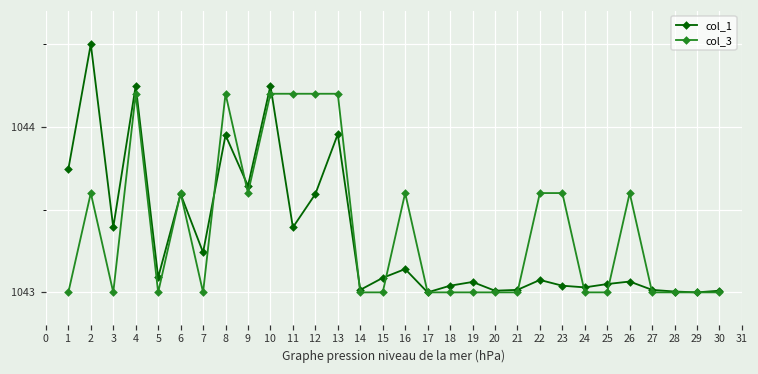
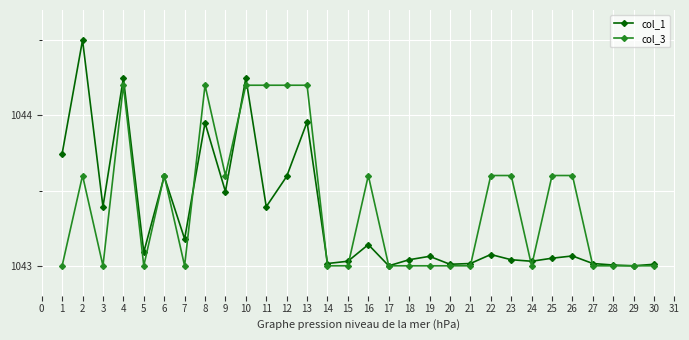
col_1, 7: 1043.24 -> 1043.18
col_1, 9: 1043.64 -> 1043.49
col_1, 15: 1043.09 -> 1043.03
col_3, 25: 1043.00 -> 1043.60
